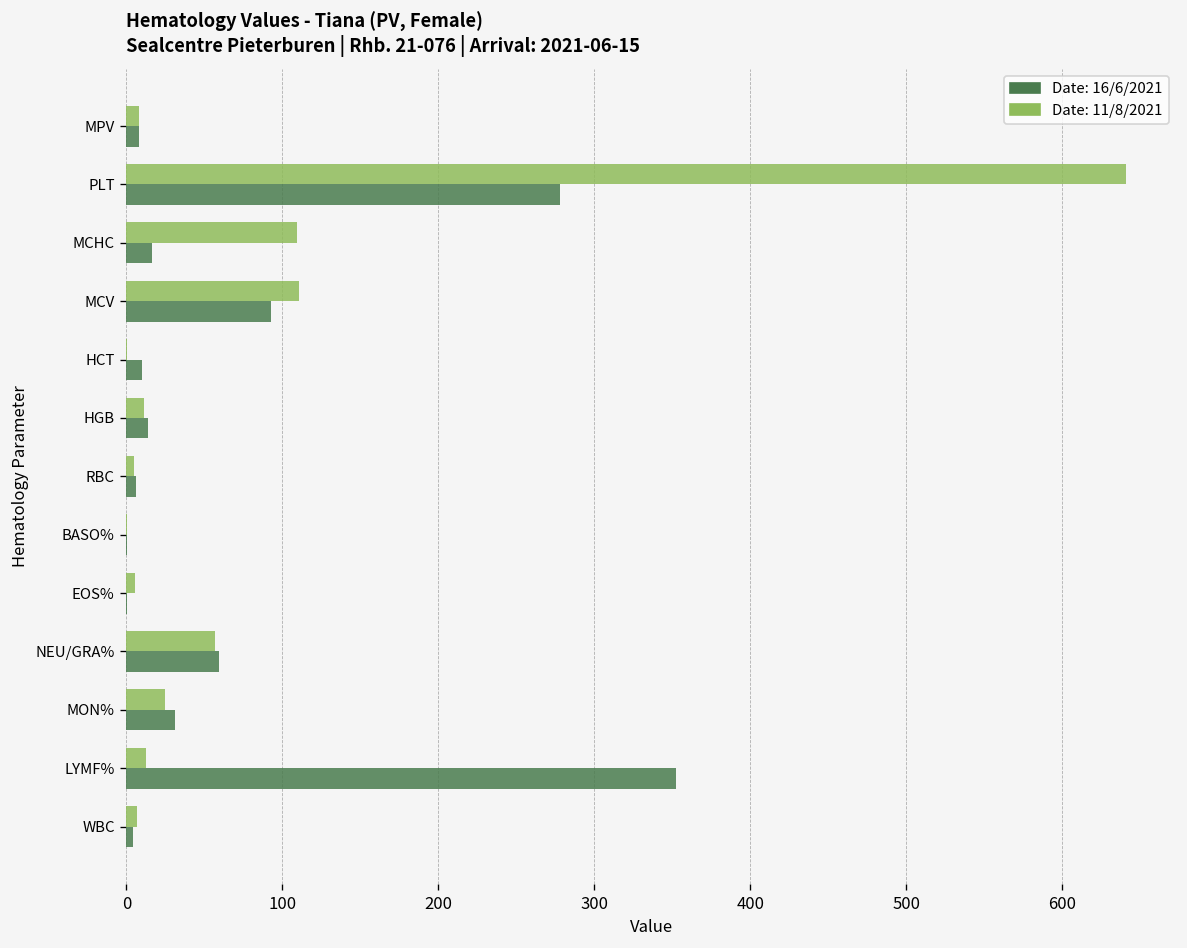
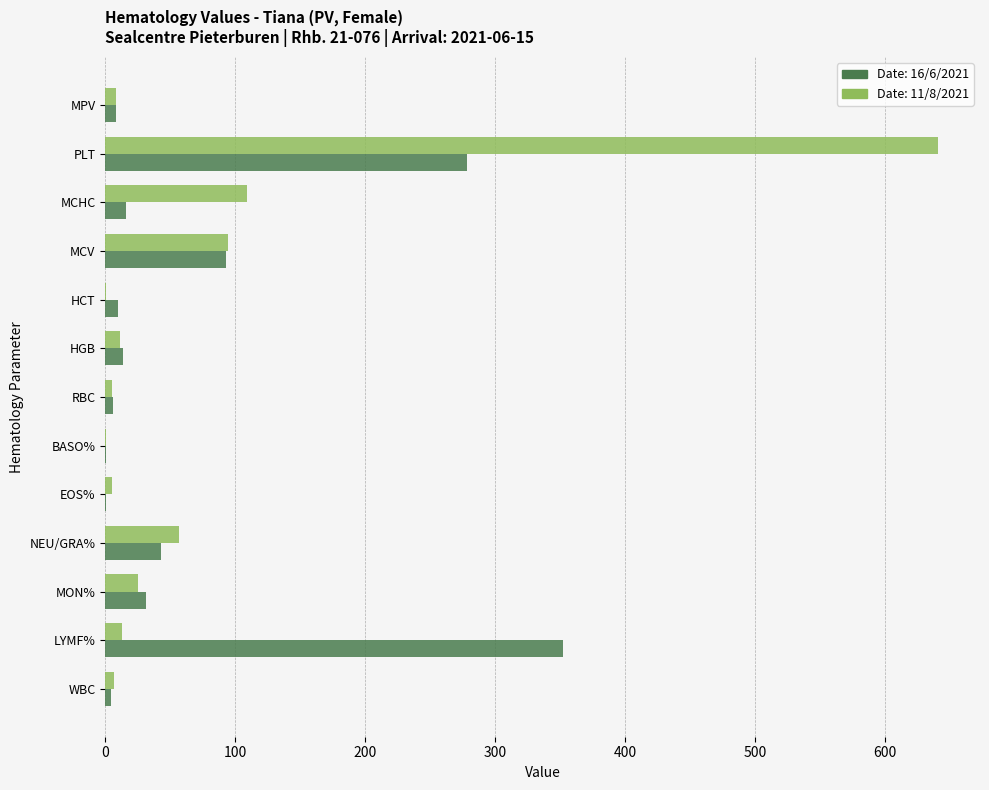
Date: 11/8/2021, MCV: 110 -> 94
Date: 16/6/2021, NEU/GRA%: 59 -> 43
